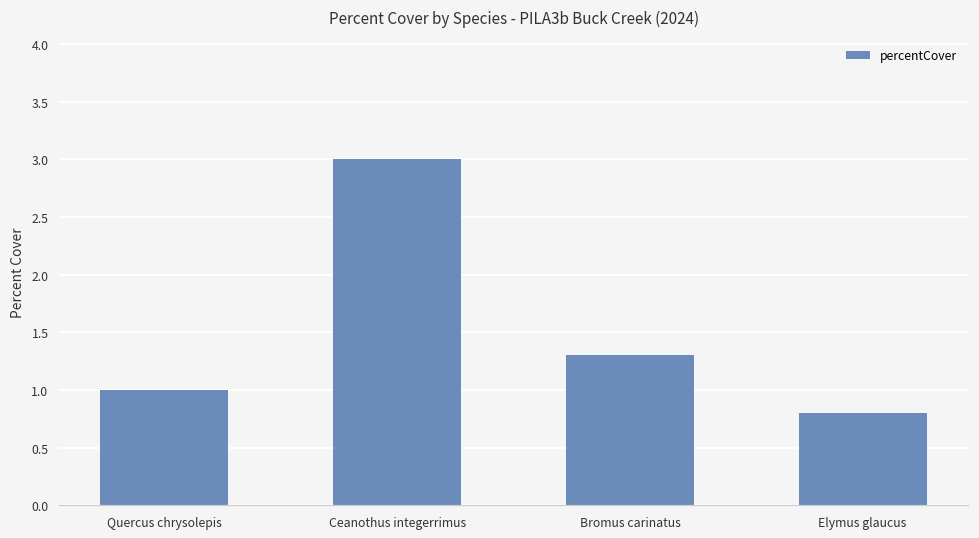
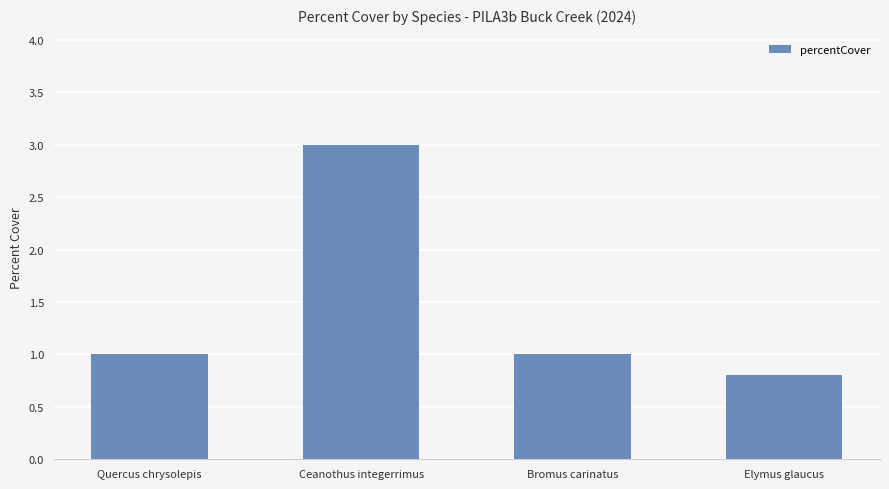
Bromus carinatus: 1.3 -> 1.0
